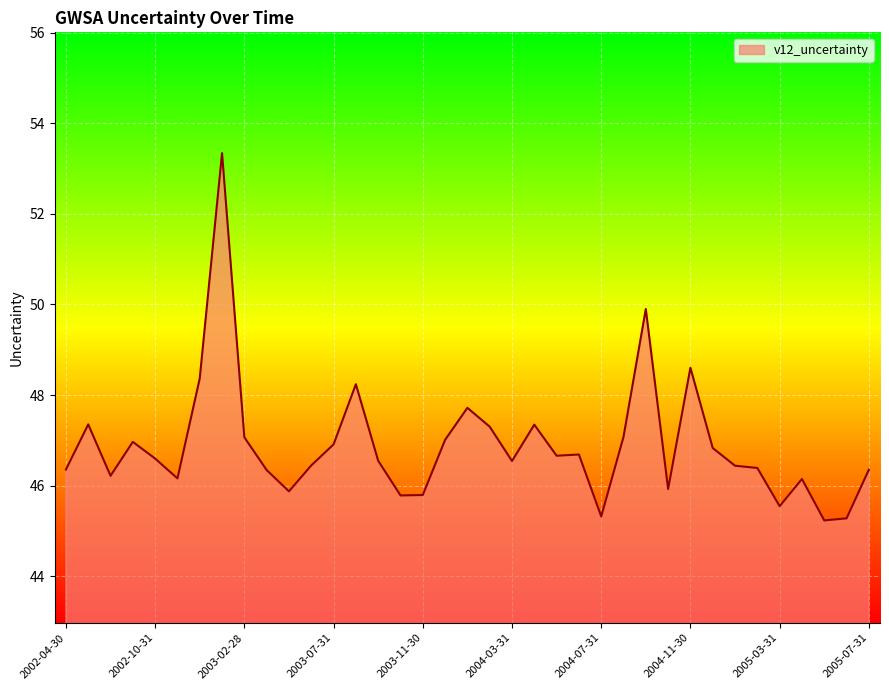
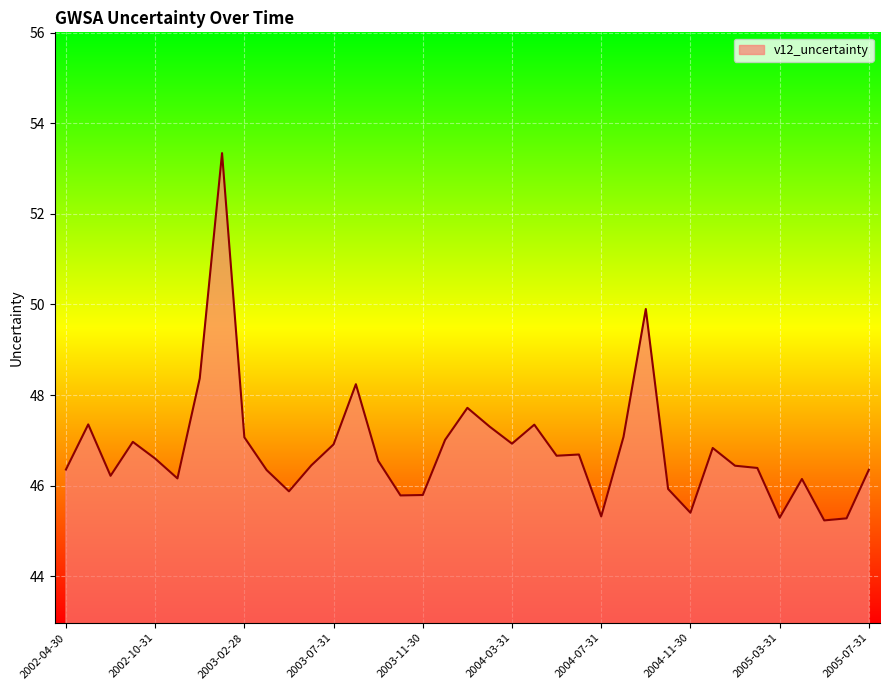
2004-03-31: 46.5 -> 46.9
2004-11-30: 48.6 -> 45.4
2005-03-31: 45.5 -> 45.3
